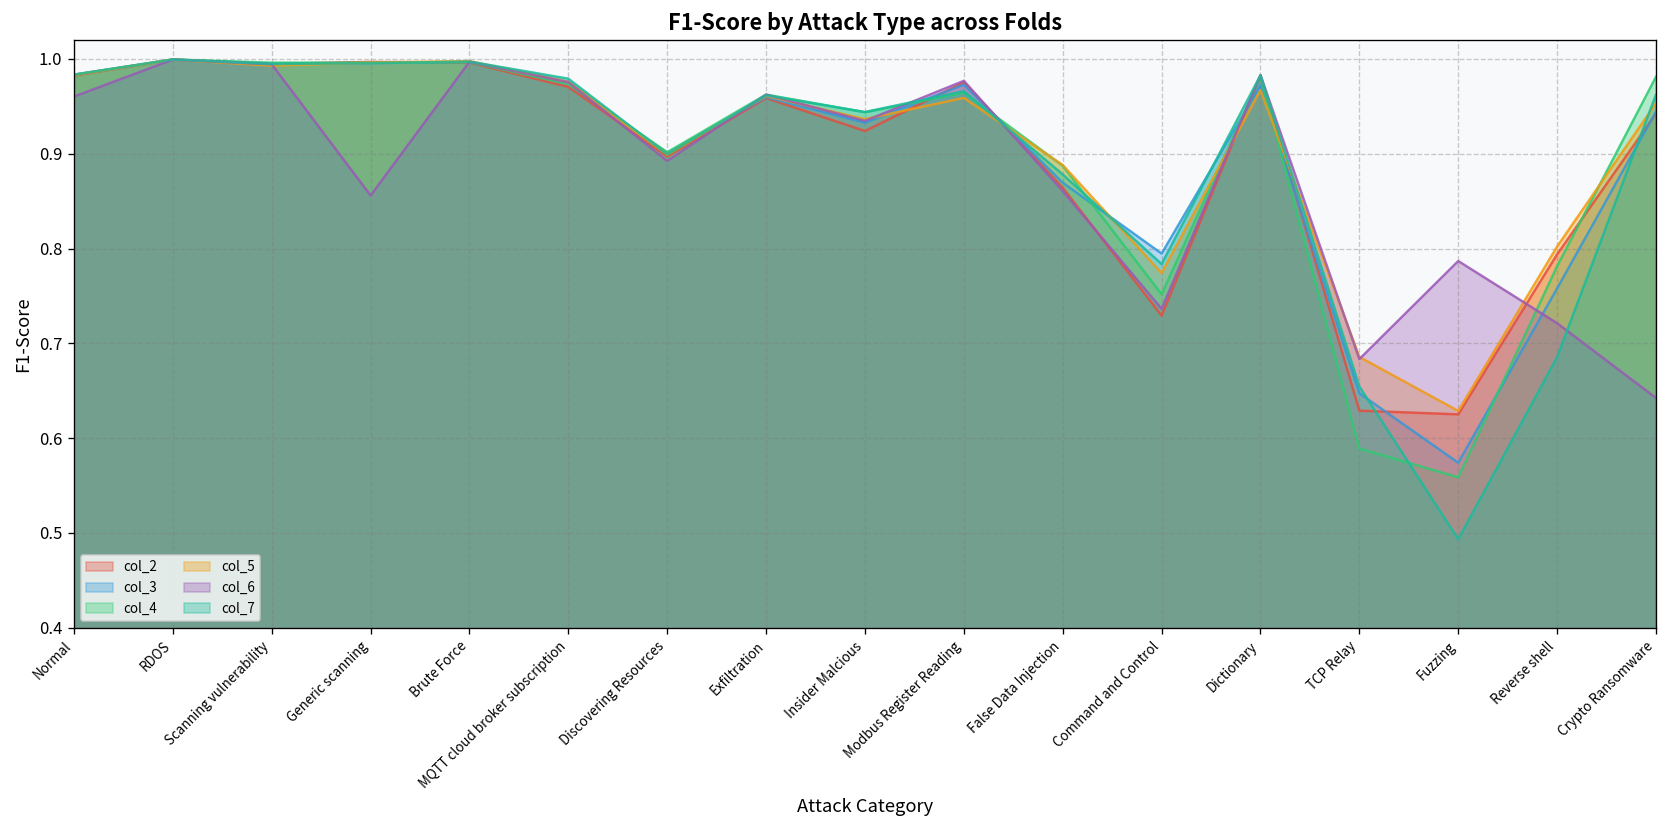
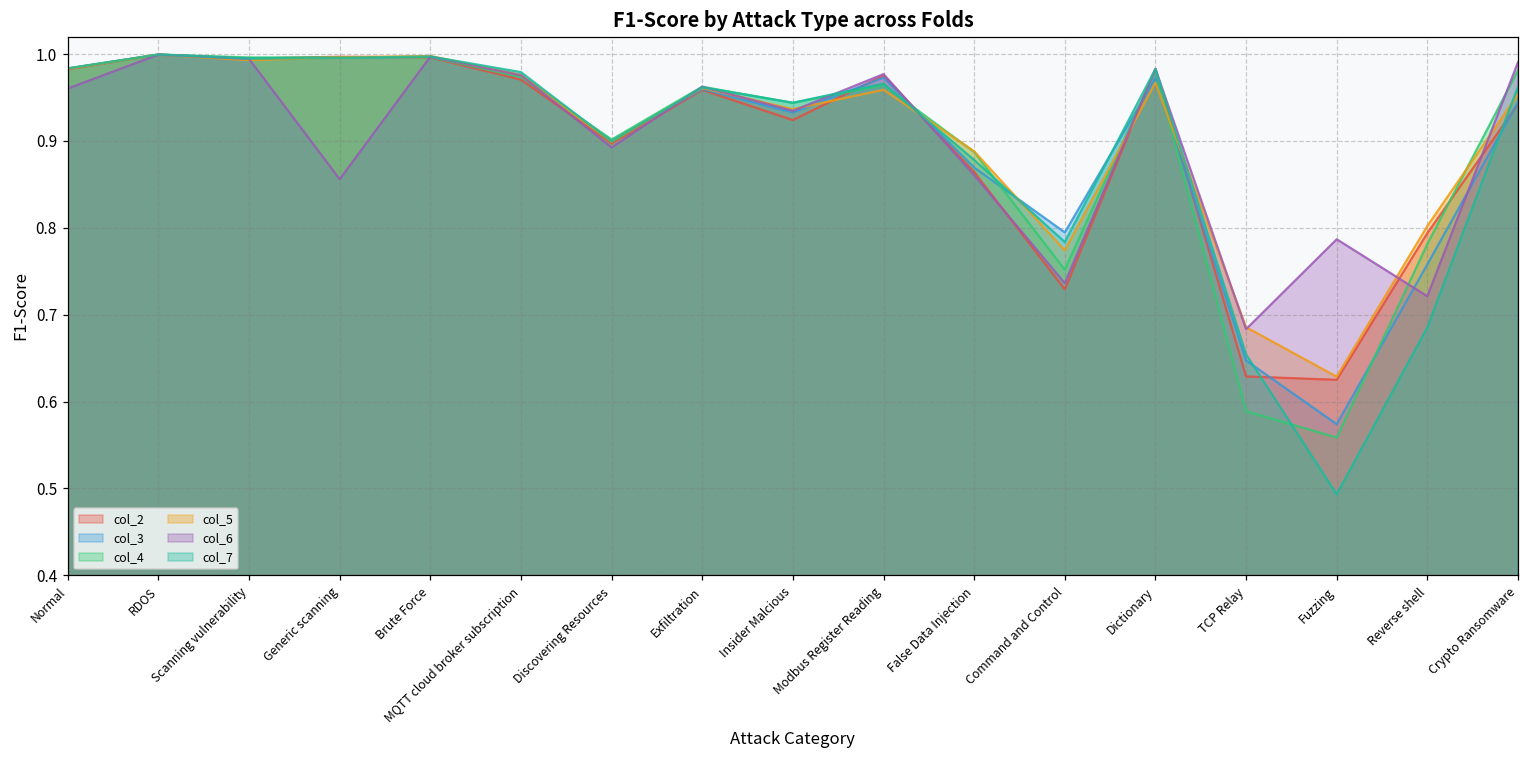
col_6, Crypto Ransomware: 0.64 -> 0.99
